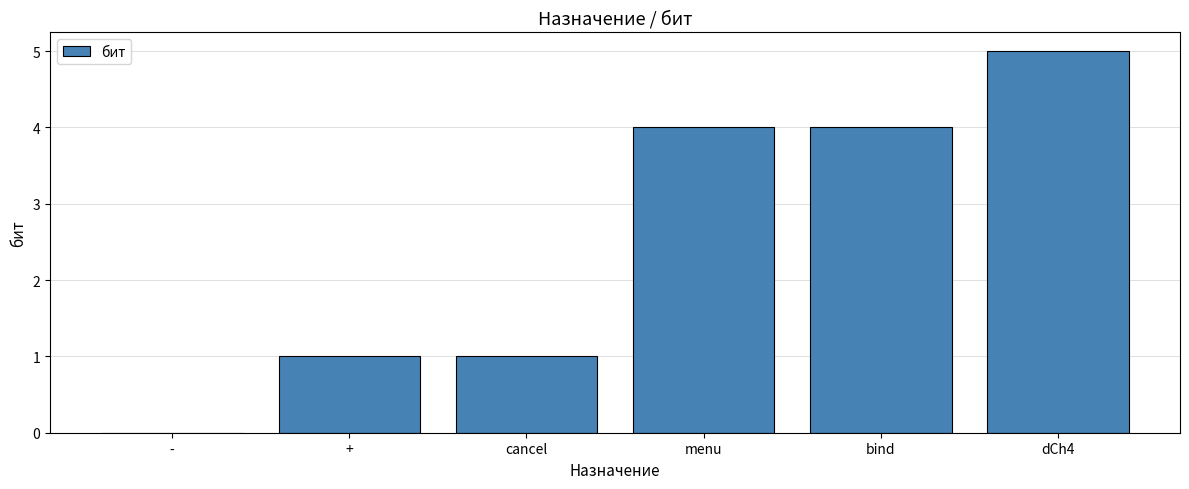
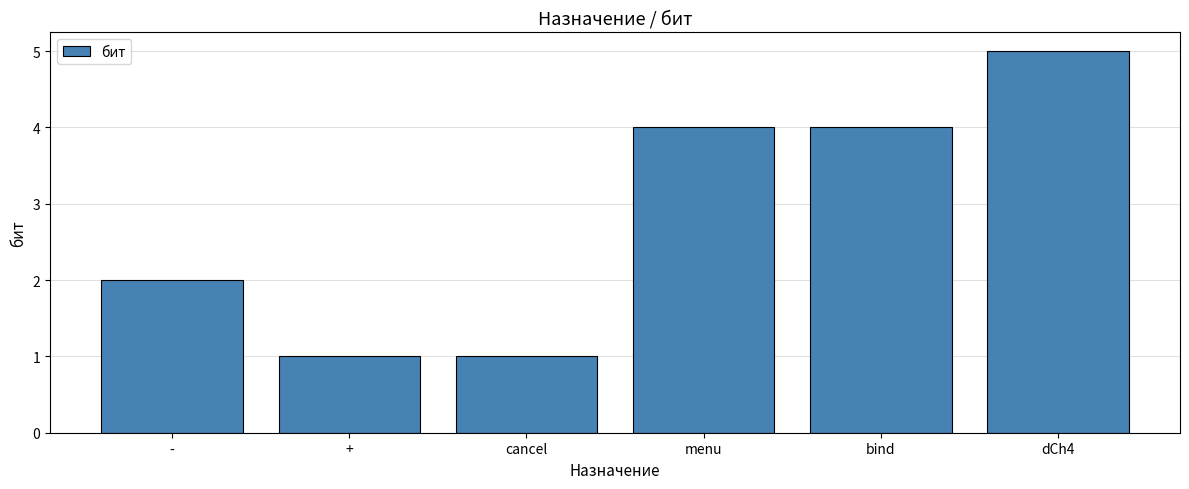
-: 0 -> 2
